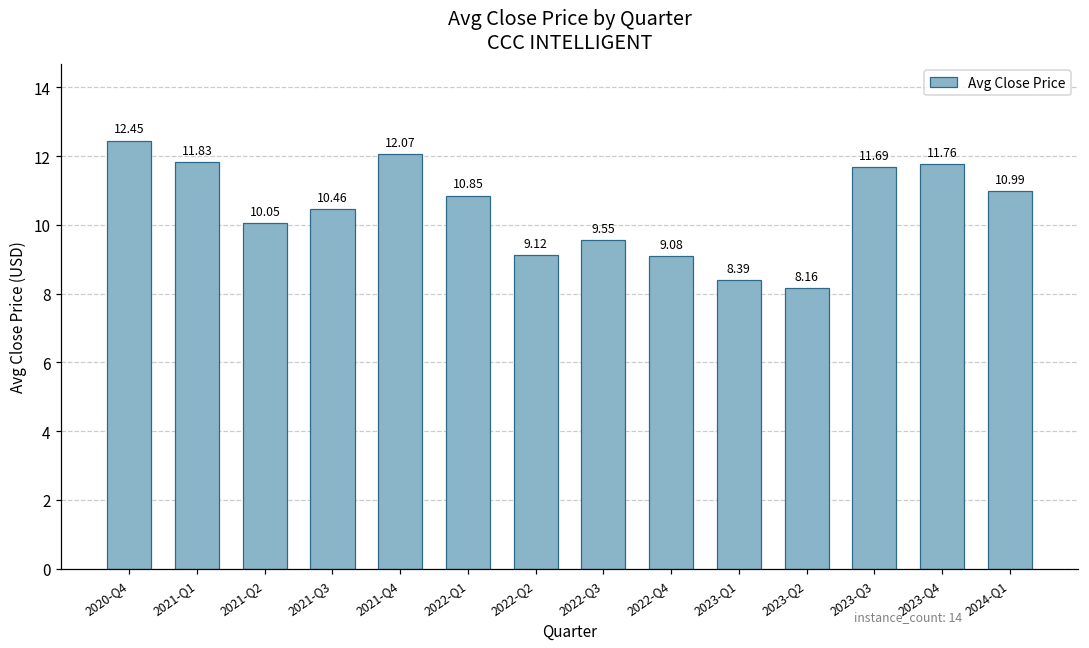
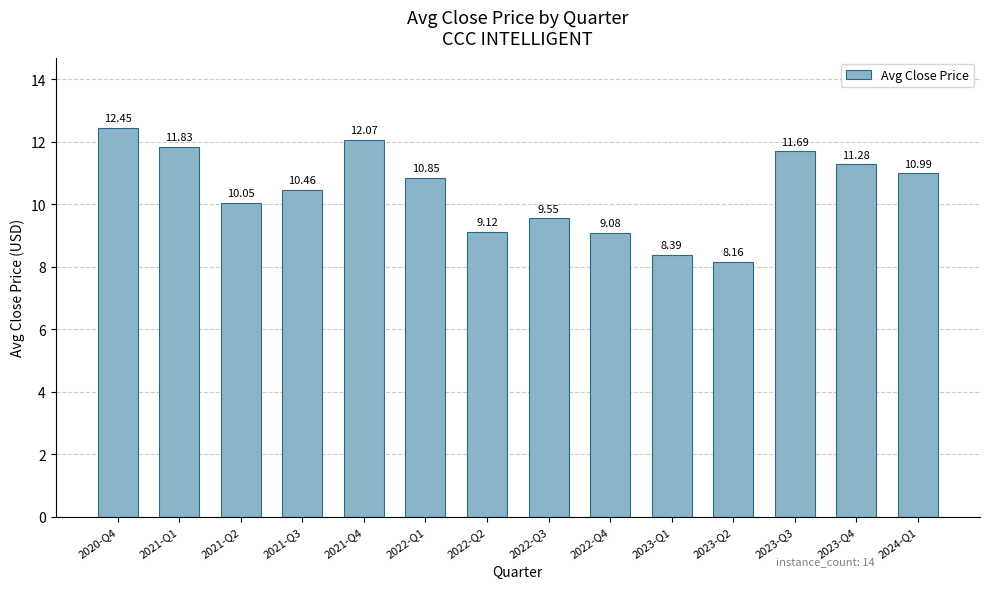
2023-Q4: 11.76 -> 11.28
